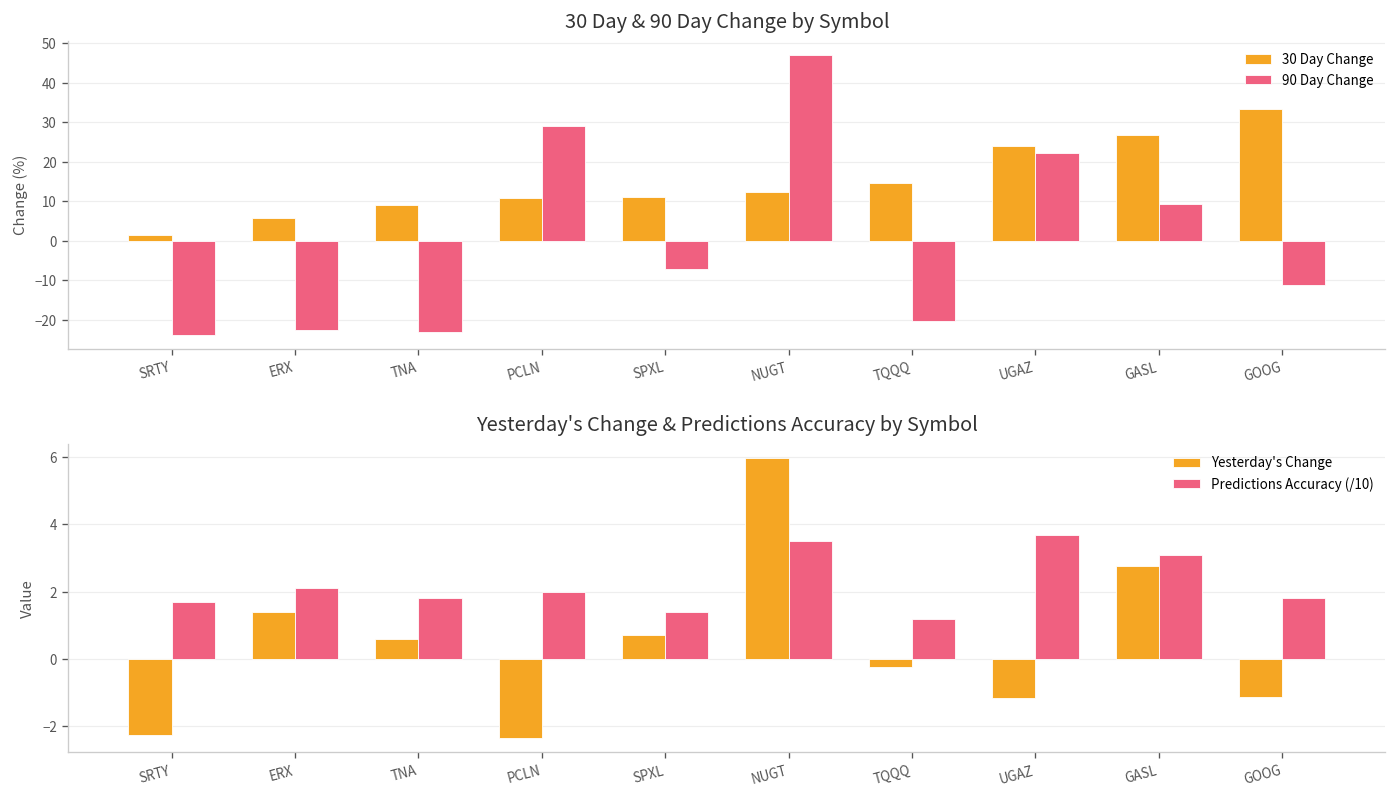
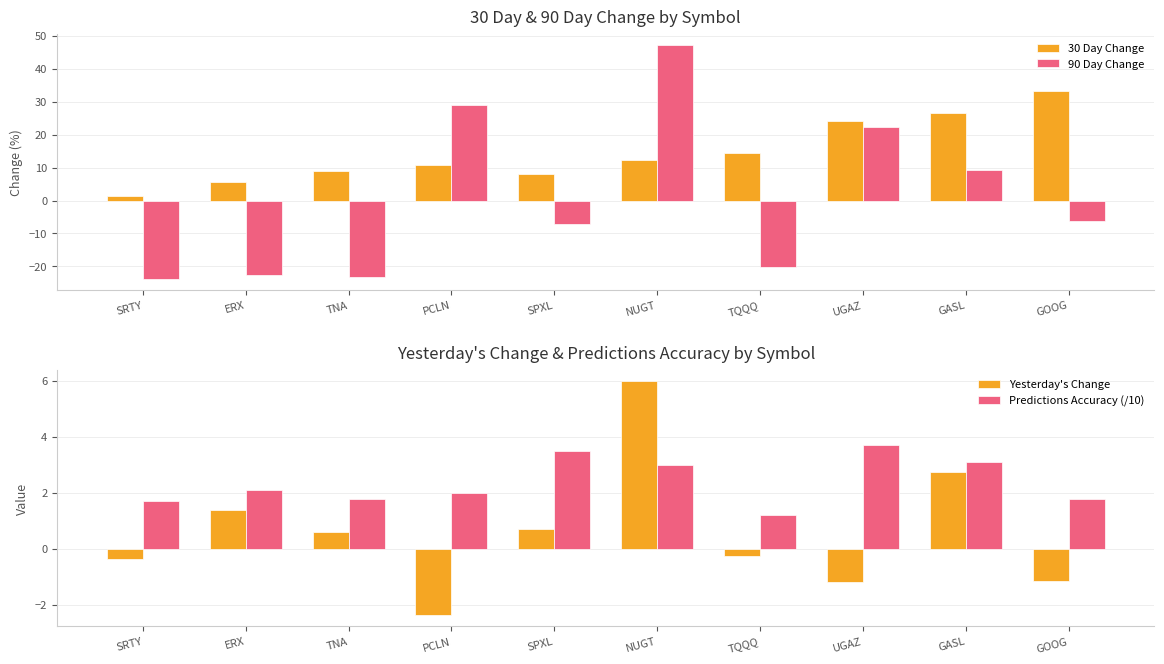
30 Day & 90 Day Change by Symbol, 30 Day Change, SPXL: 11 -> 8
30 Day & 90 Day Change by Symbol, 90 Day Change, GOOG: -11 -> -6
Yesterday's Change & Predictions Accuracy by Symbol, Yesterday's Change, SRTY: -2.3 -> -0.4
Yesterday's Change & Predictions Accuracy by Symbol, Predictions Accuracy (/10), SPXL: 1.4 -> 3.5
Yesterday's Change & Predictions Accuracy by Symbol, Predictions Accuracy (/10), NUGT: 3.5 -> 3.0
